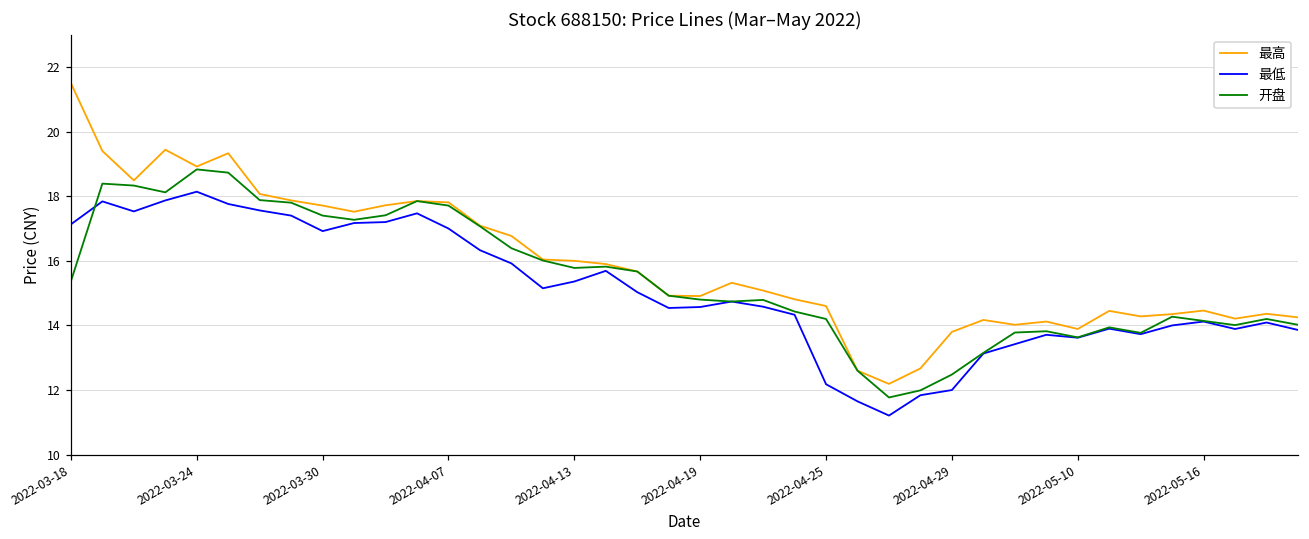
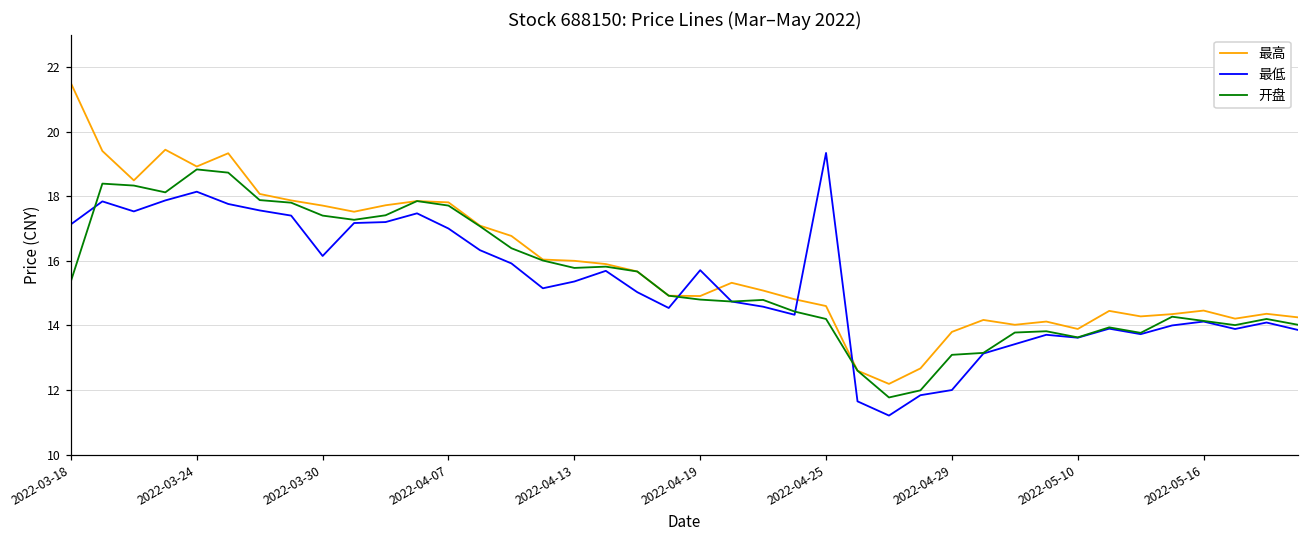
最低, 2022-03-30: 16.9 -> 16.2
最低, 2022-04-19: 14.6 -> 15.7
最低, 2022-04-25: 12.2 -> 19.3
开盘, 2022-04-29: 12.5 -> 13.1
